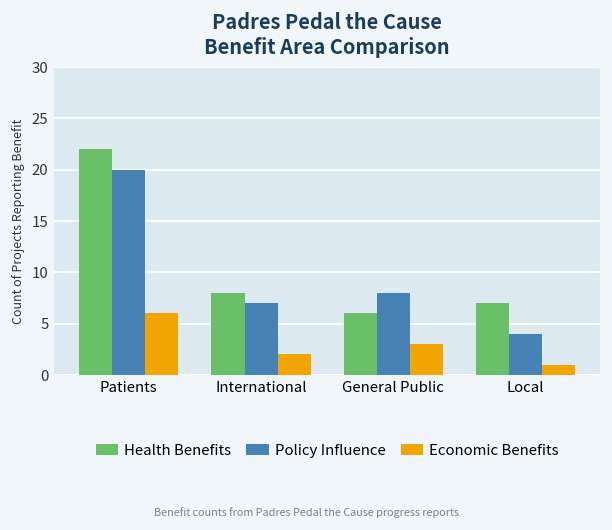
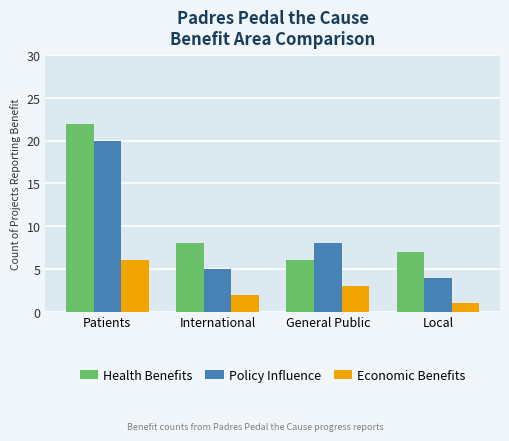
Policy Influence, International: 7 -> 5
